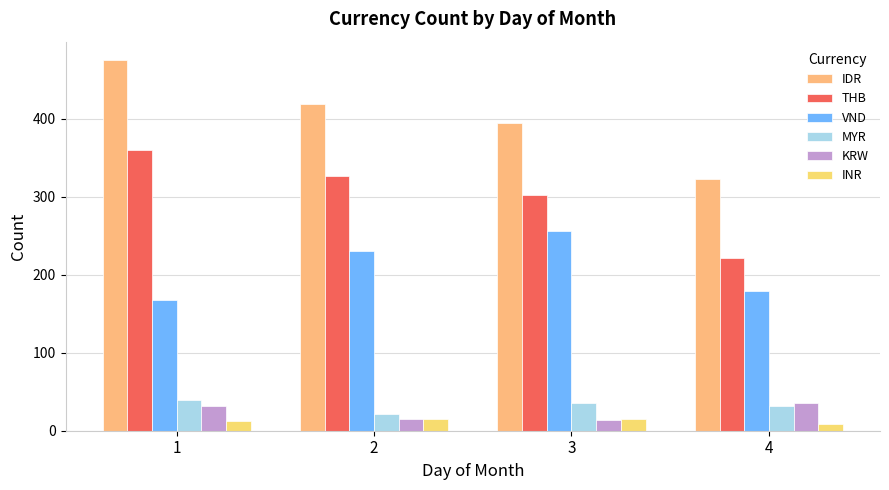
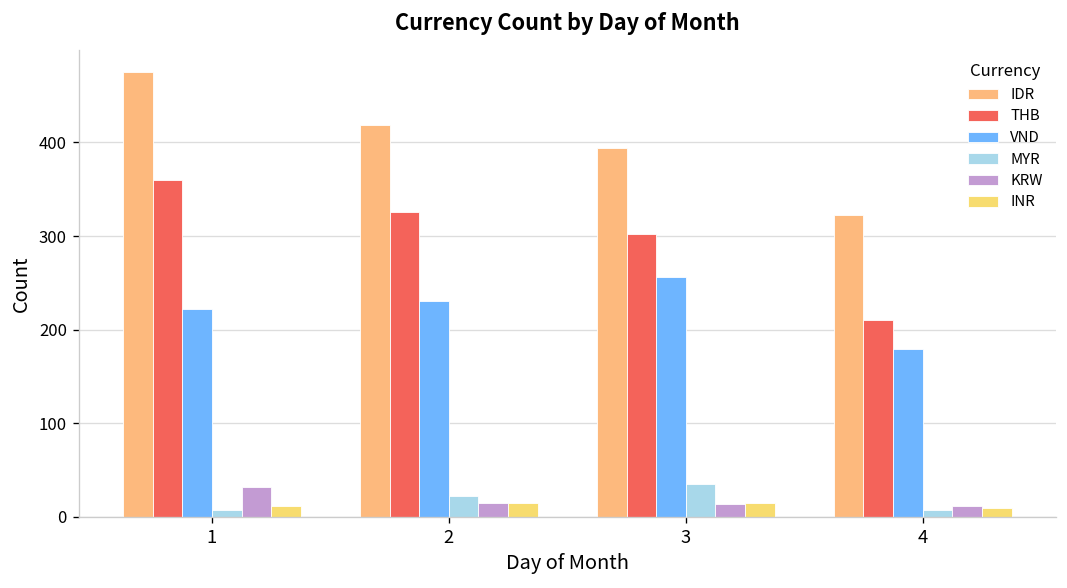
VND, 1: 170 -> 220
MYR, 1: 40 -> 10
THB, 4: 220 -> 210
MYR, 4: 30 -> 10
KRW, 4: 40 -> 10
